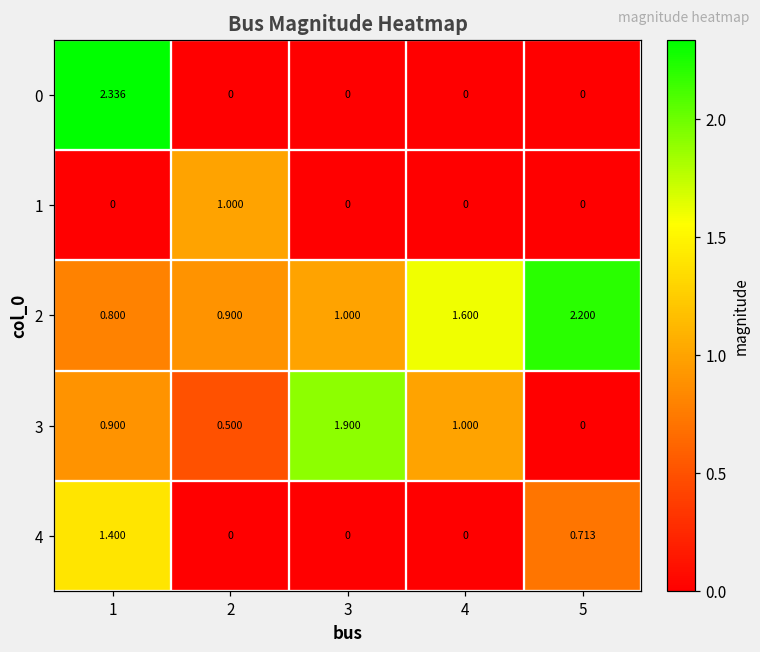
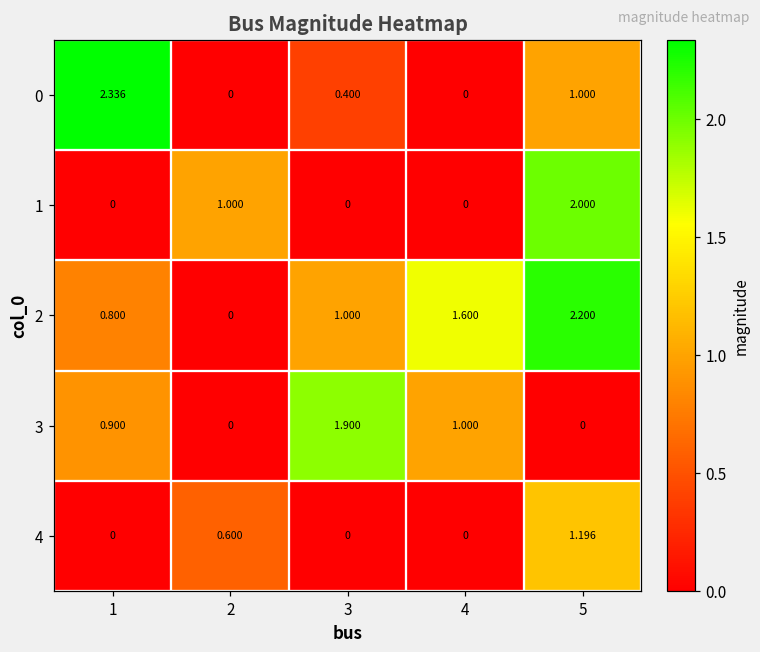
0, 3: 0 -> 0.400
0, 5: 0 -> 1.000
1, 5: 0 -> 2.000
2, 2: 0.900 -> 0
3, 2: 0.500 -> 0
4, 1: 1.400 -> 0
4, 2: 0 -> 0.600
4, 5: 0.713 -> 1.196
